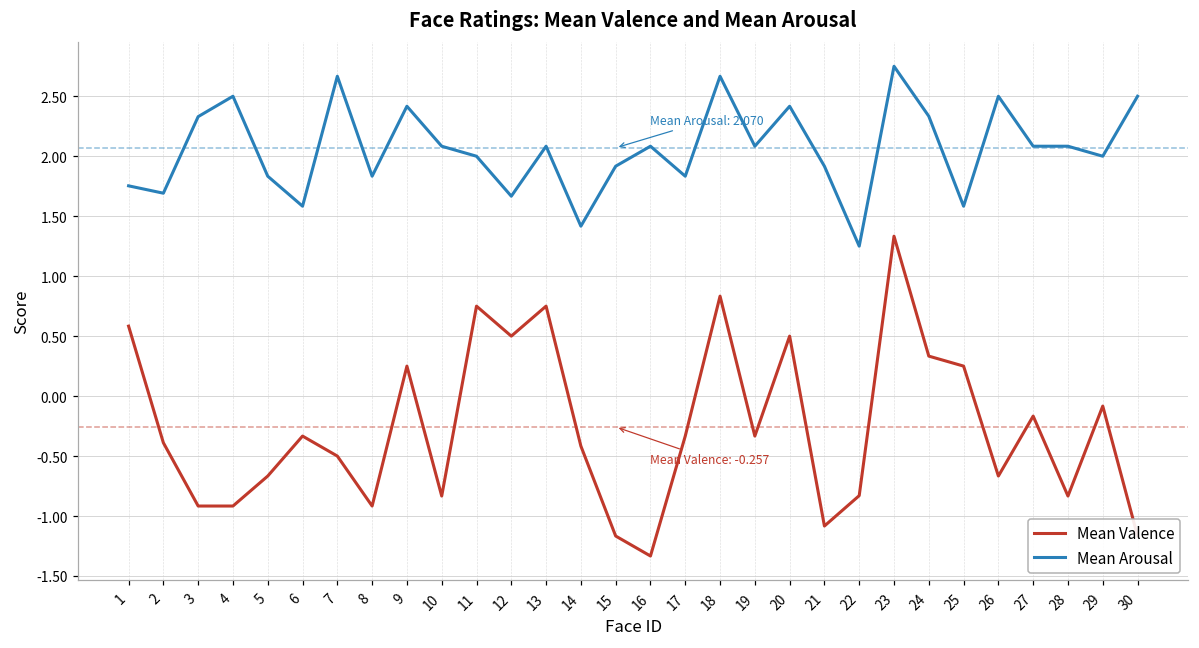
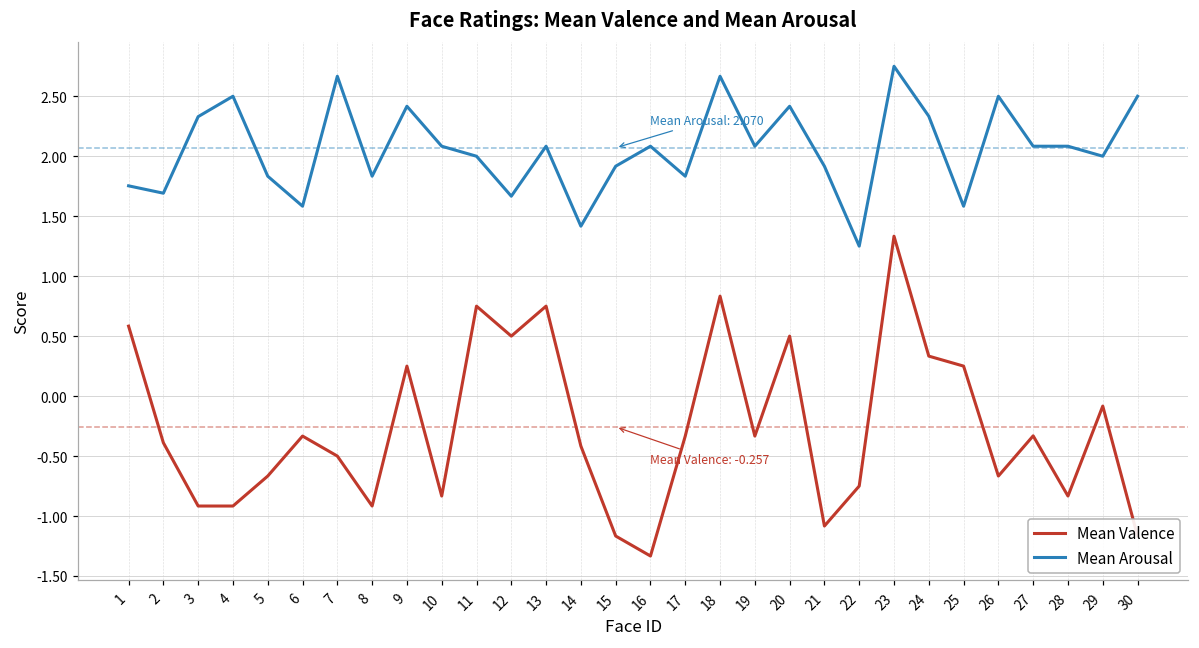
Mean Valence, 22: -0.83 -> -0.75
Mean Valence, 27: -0.17 -> -0.33
